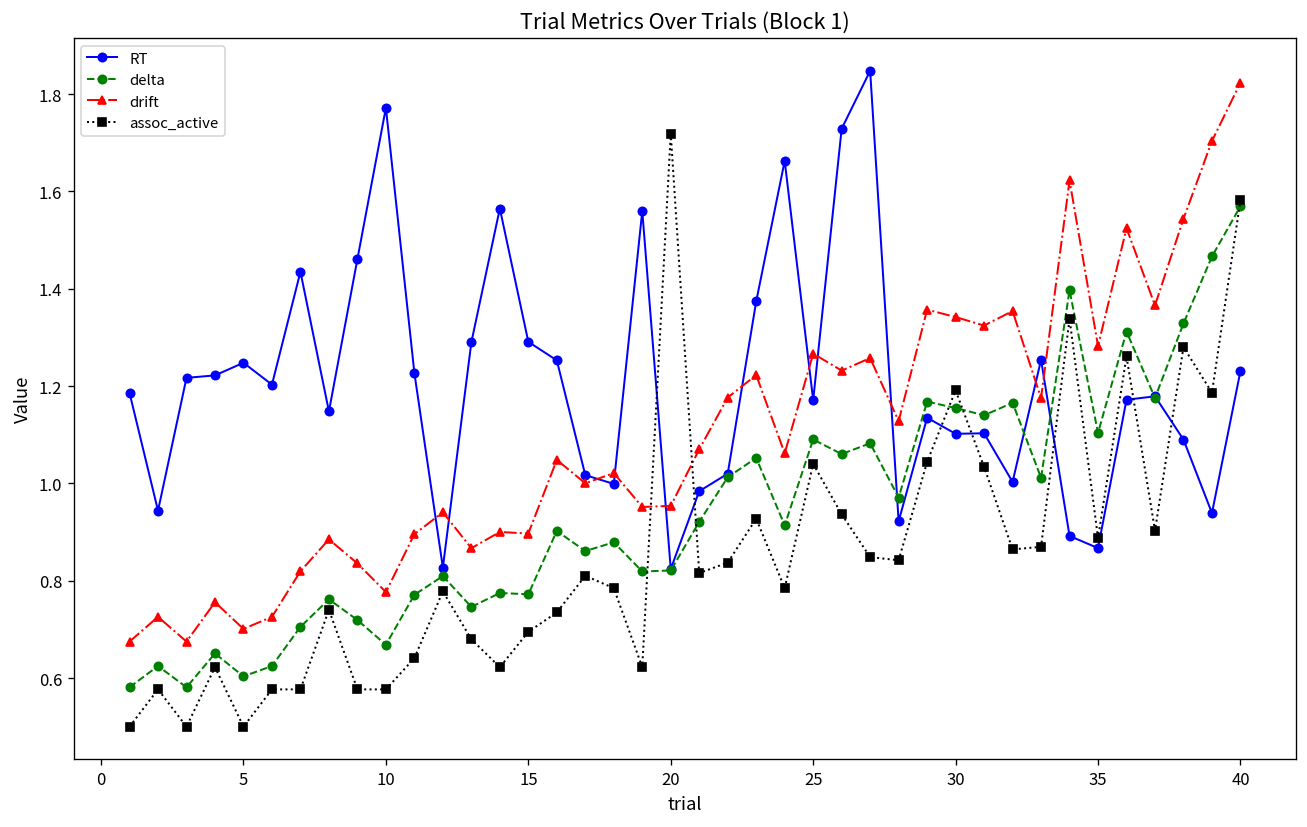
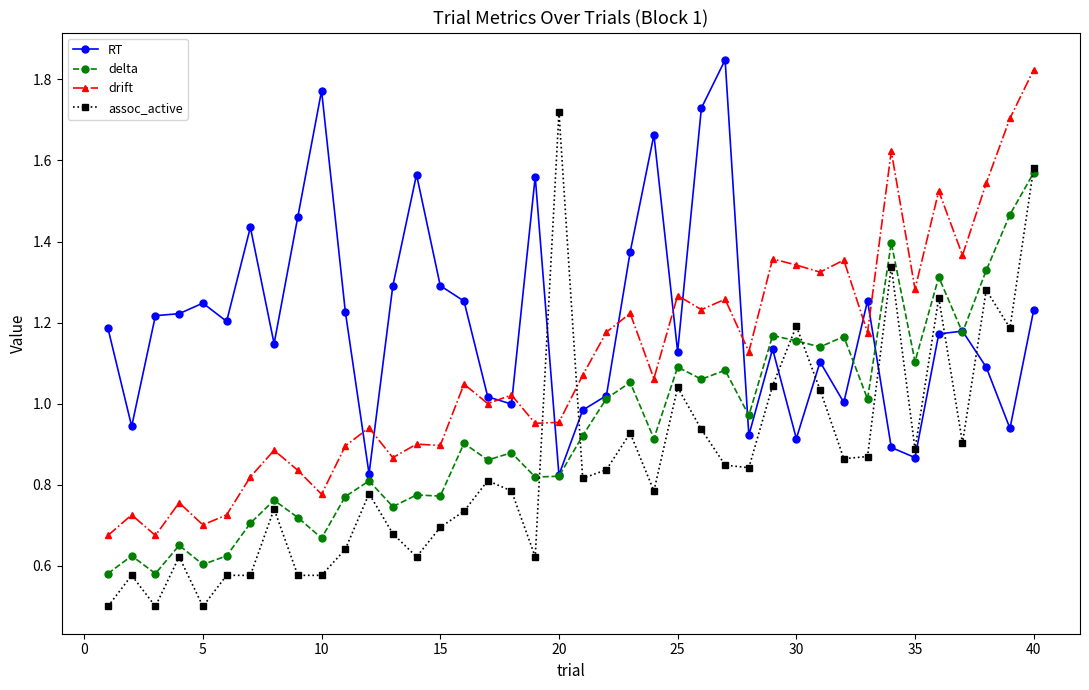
RT, 25: 1.17 -> 1.13
RT, 30: 1.10 -> 0.91
